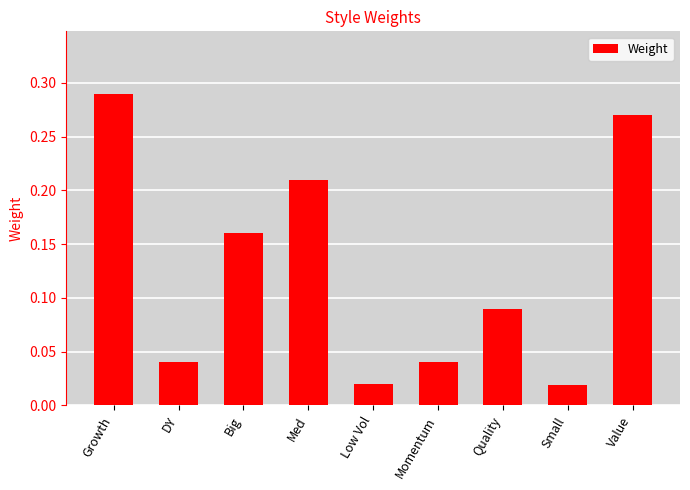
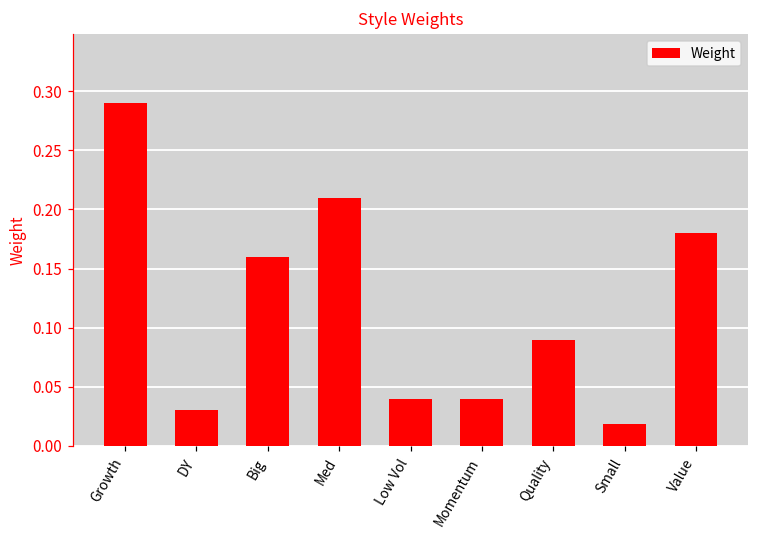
DY: 0.04 -> 0.03
Low Vol: 0.02 -> 0.04
Value: 0.27 -> 0.18
